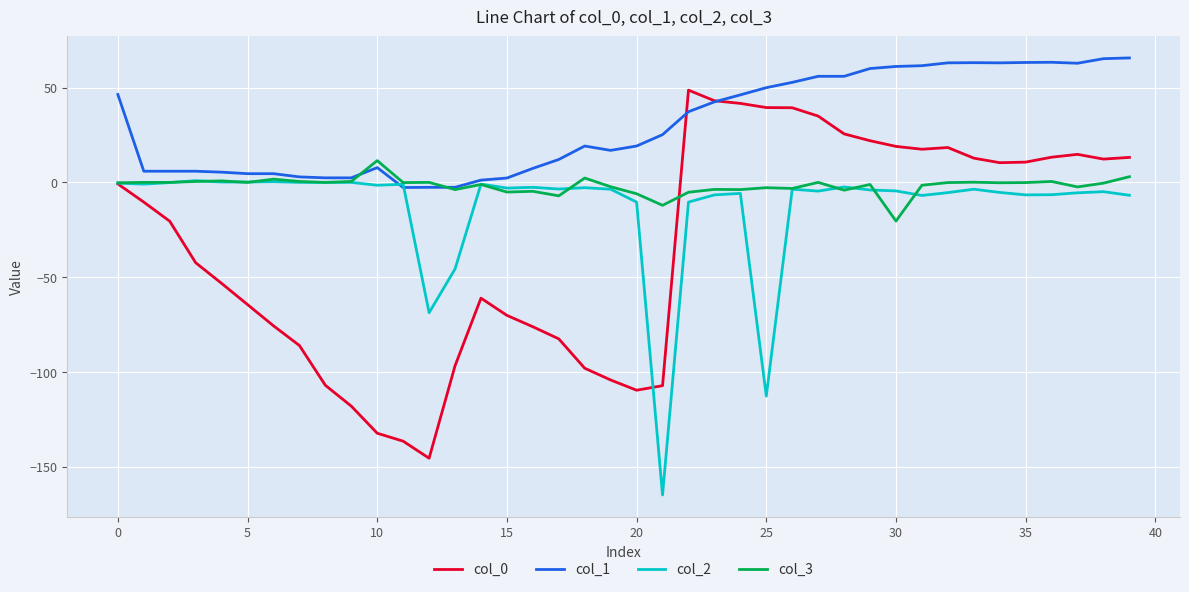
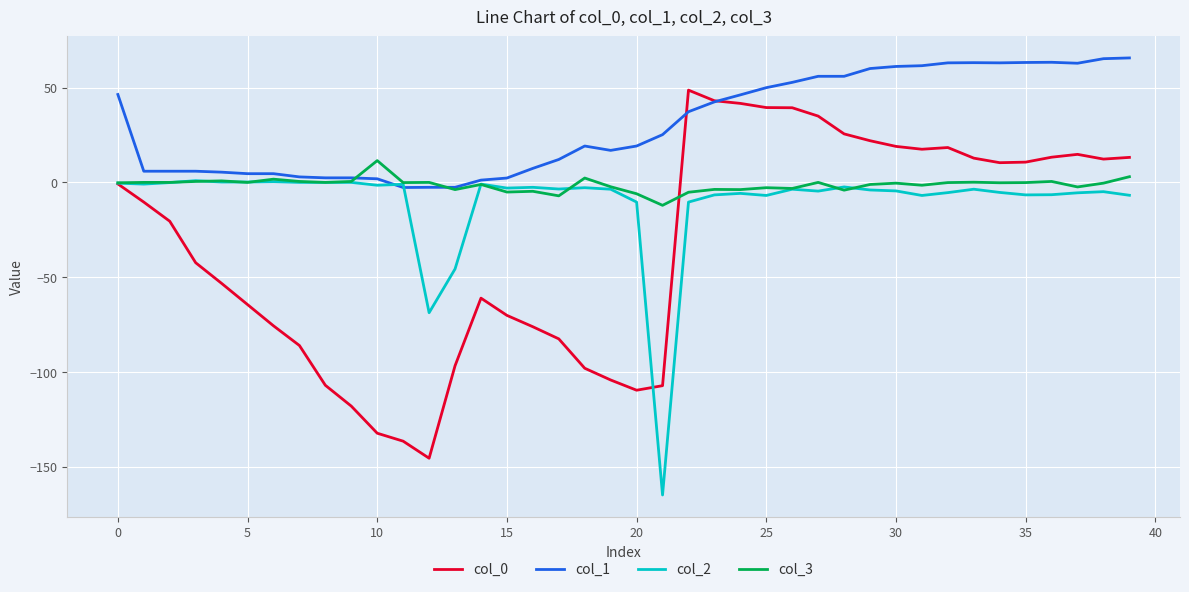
col_1, 10: 8 -> 2
col_2, 25: -113 -> -7
col_3, 30: -20 -> 0
